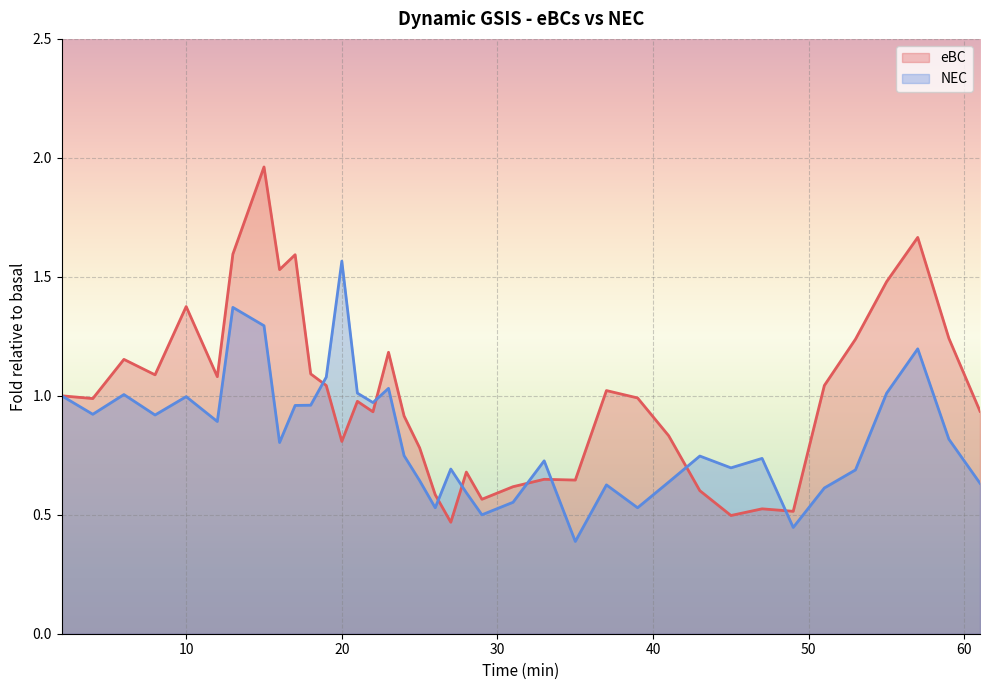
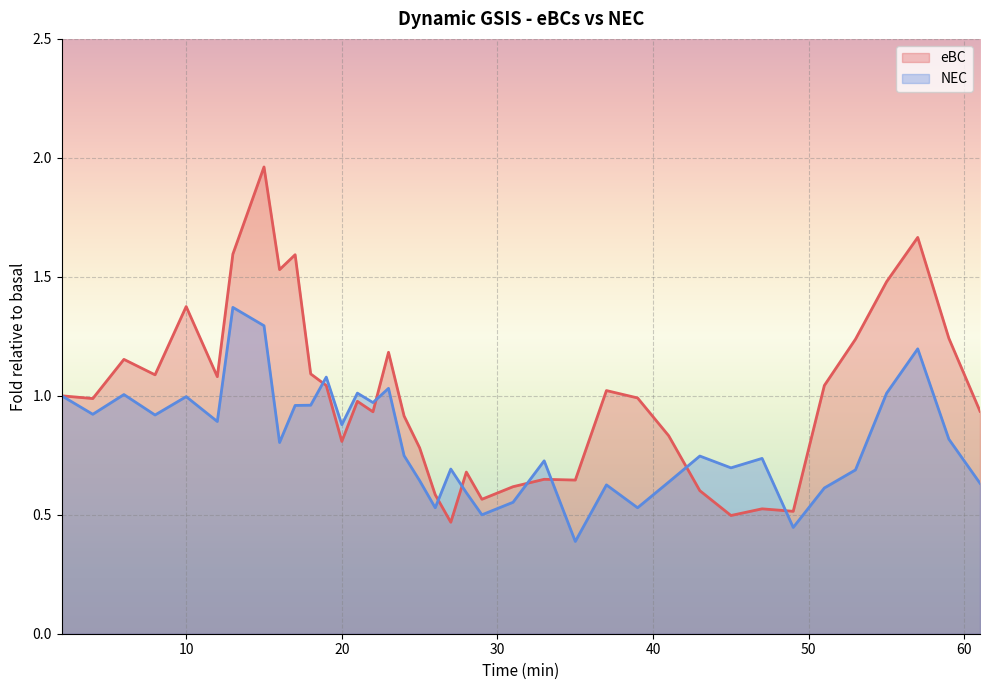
NEC, 20: 1.57 -> 0.88
